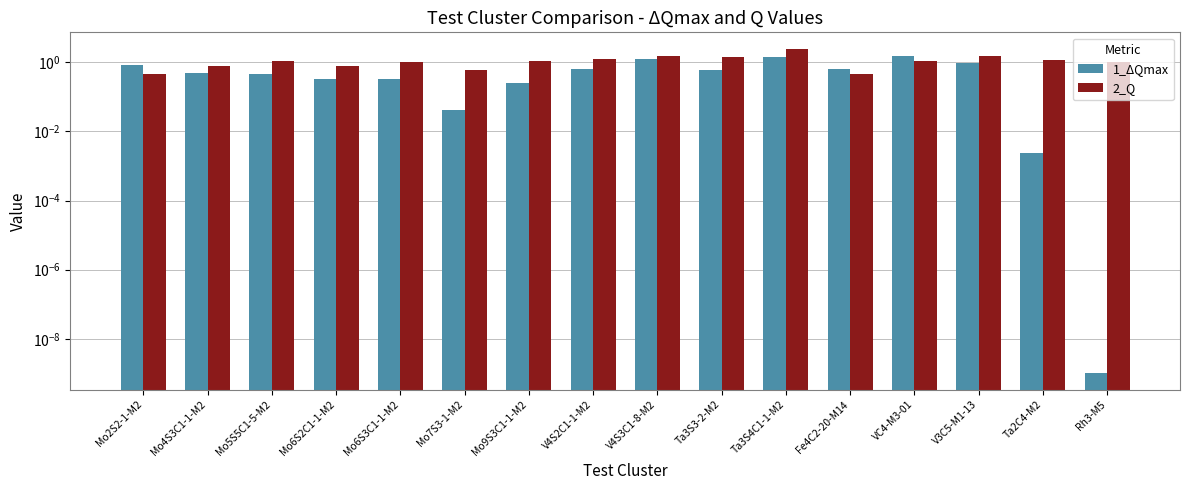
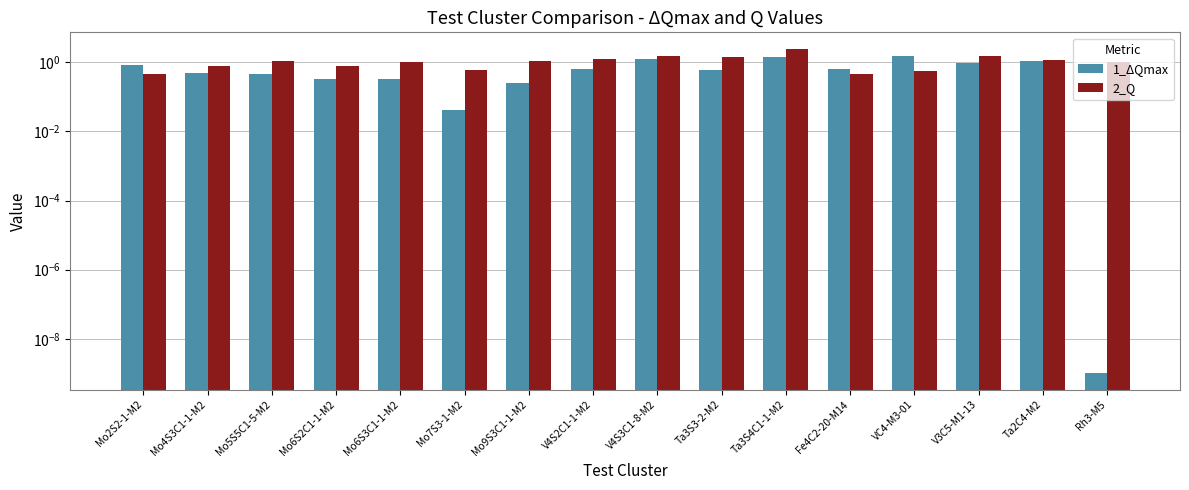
2_Q, VC4-M3-01: 1.1 -> 0.6
1_ΔQmax, Ta2C4-M2: 0.002 -> 1.1
